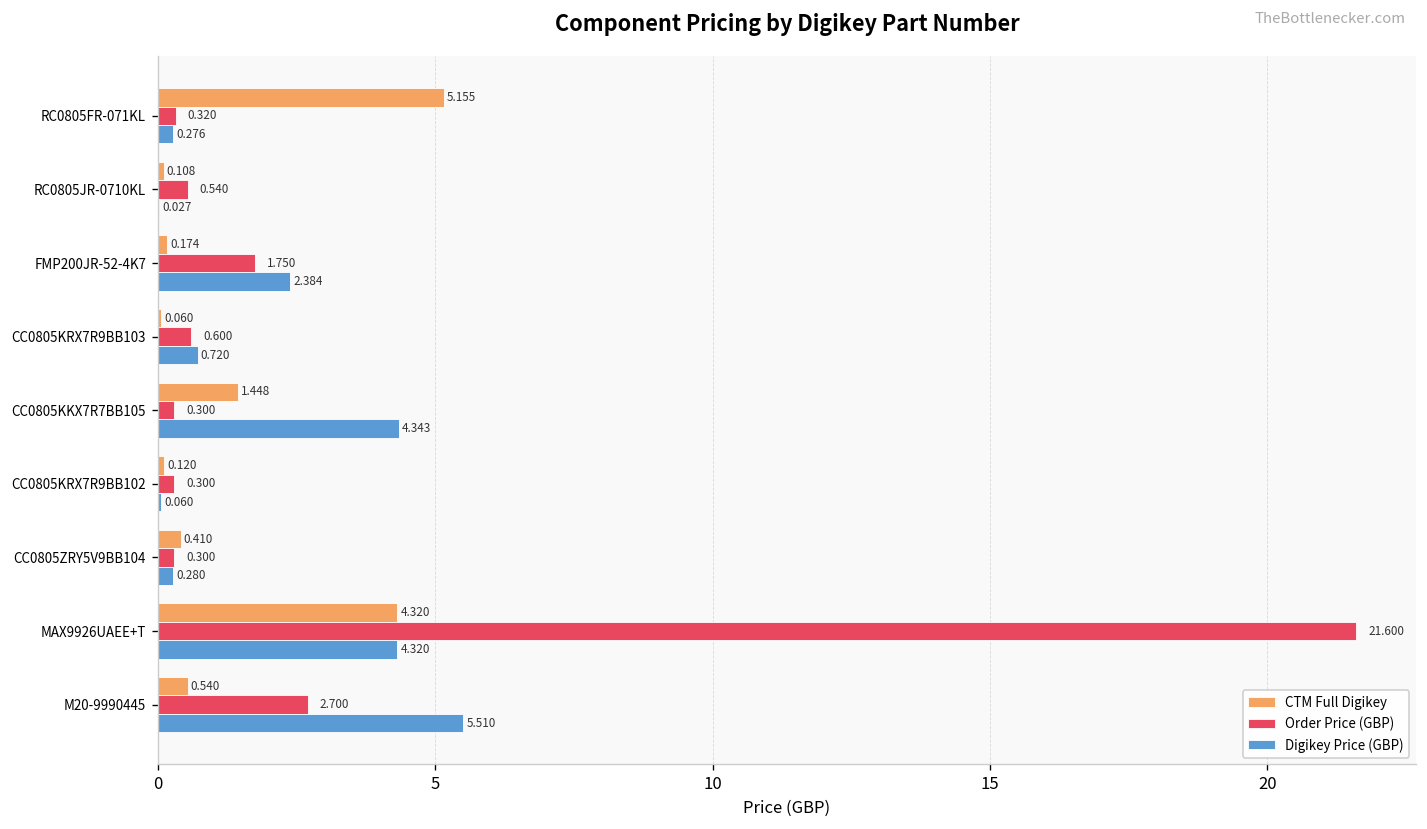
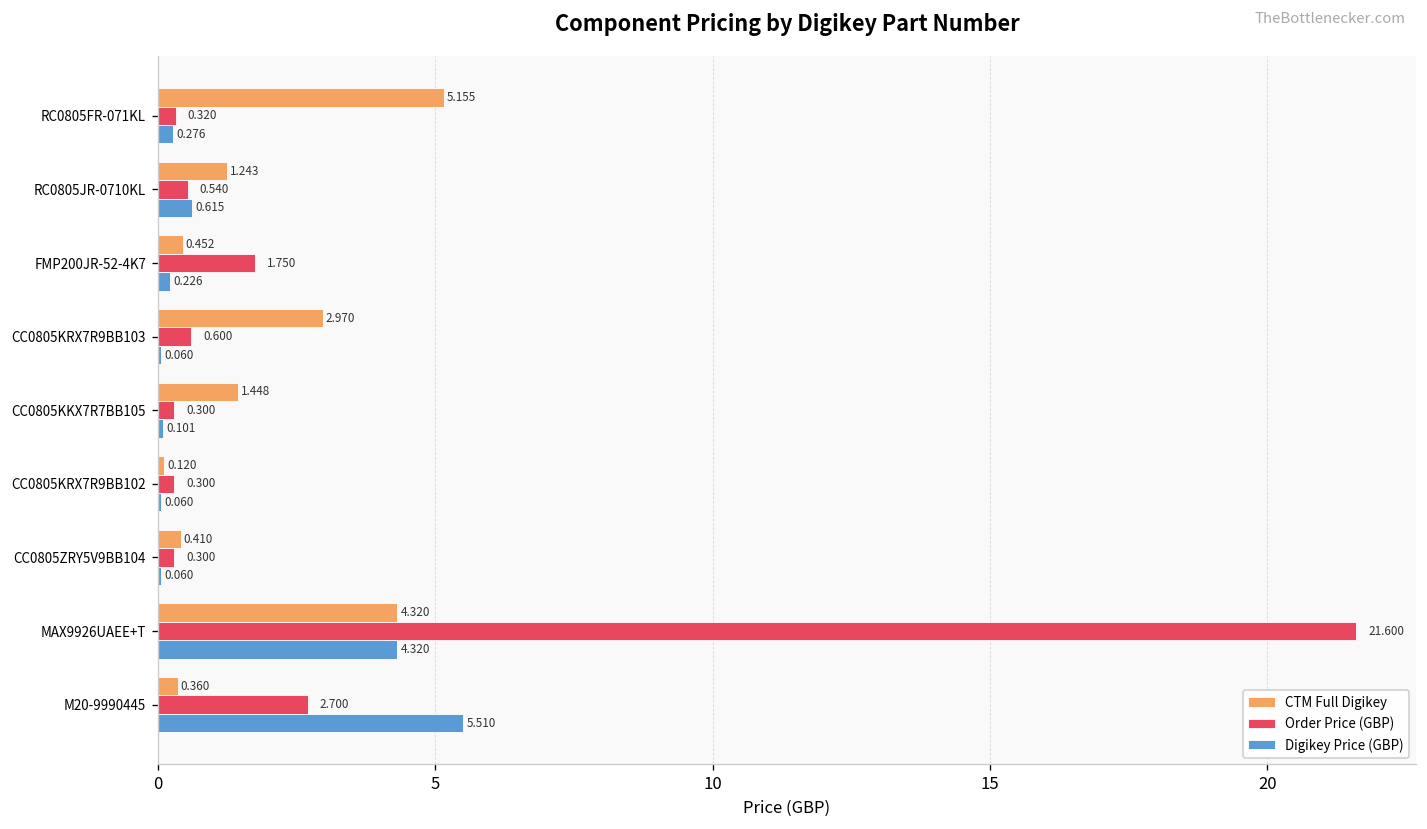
CTM Full Digikey, RC0805JR-0710KL: 0.108 -> 1.243
Digikey Price (GBP), RC0805JR-0710KL: 0.027 -> 0.615
CTM Full Digikey, FMP200JR-52-4K7: 0.174 -> 0.452
Digikey Price (GBP), FMP200JR-52-4K7: 2.384 -> 0.226
CTM Full Digikey, CC0805KRX7R9BB103: 0.060 -> 2.970
Digikey Price (GBP), CC0805KRX7R9BB103: 0.720 -> 0.060
Digikey Price (GBP), CC0805KKX7R7BB105: 4.343 -> 0.101
Digikey Price (GBP), CC0805ZRY5V9BB104: 0.280 -> 0.060
CTM Full Digikey, M20-9990445: 0.540 -> 0.360
